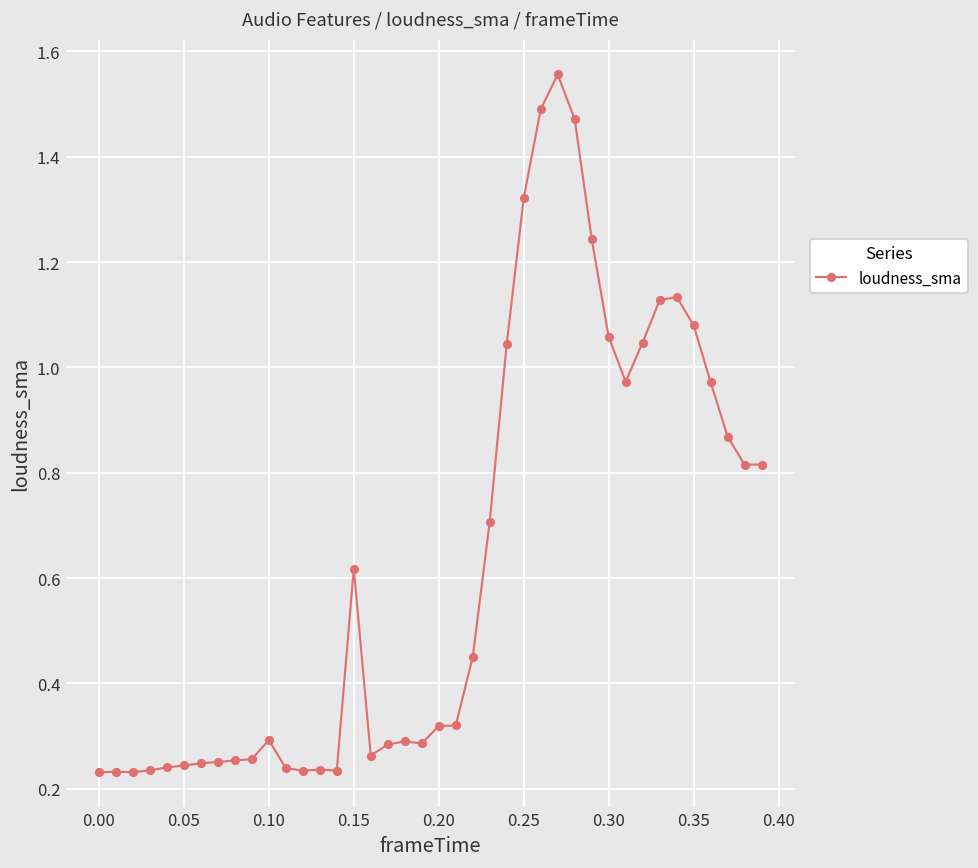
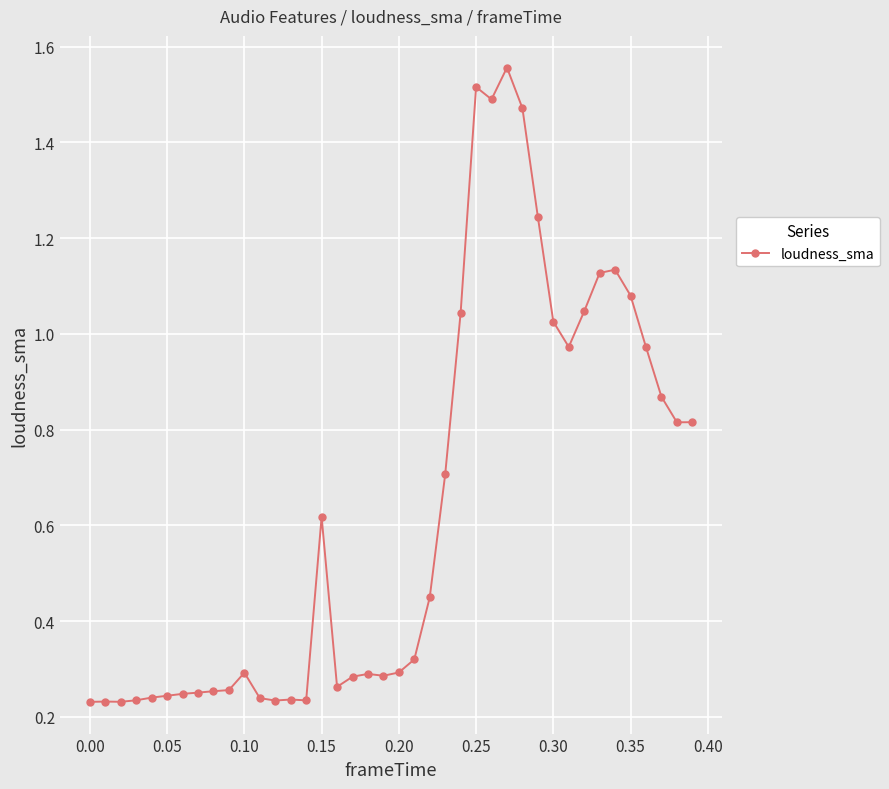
0.20: 0.32 -> 0.29
0.25: 1.32 -> 1.52
0.30: 1.06 -> 1.03
